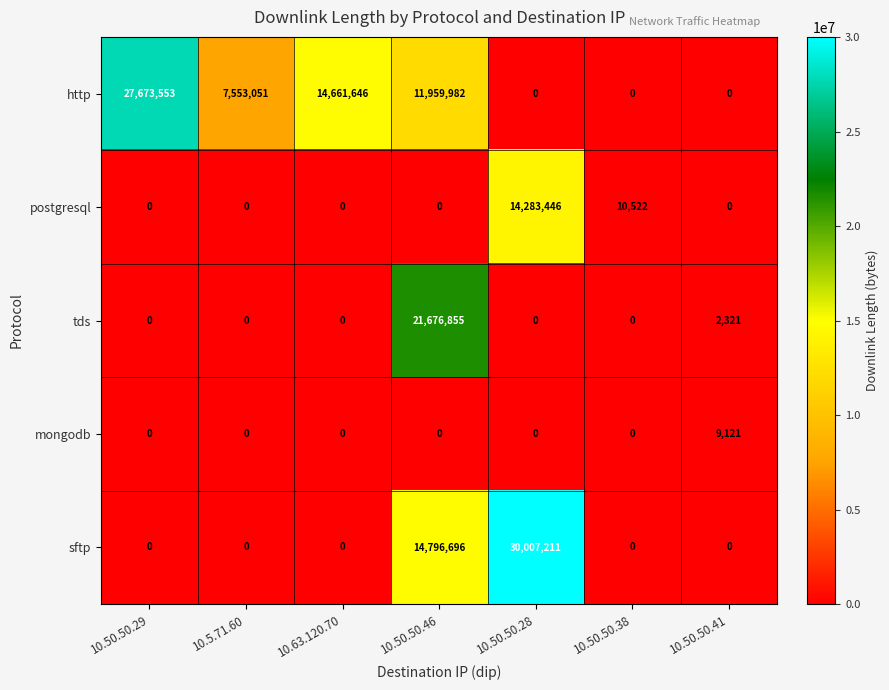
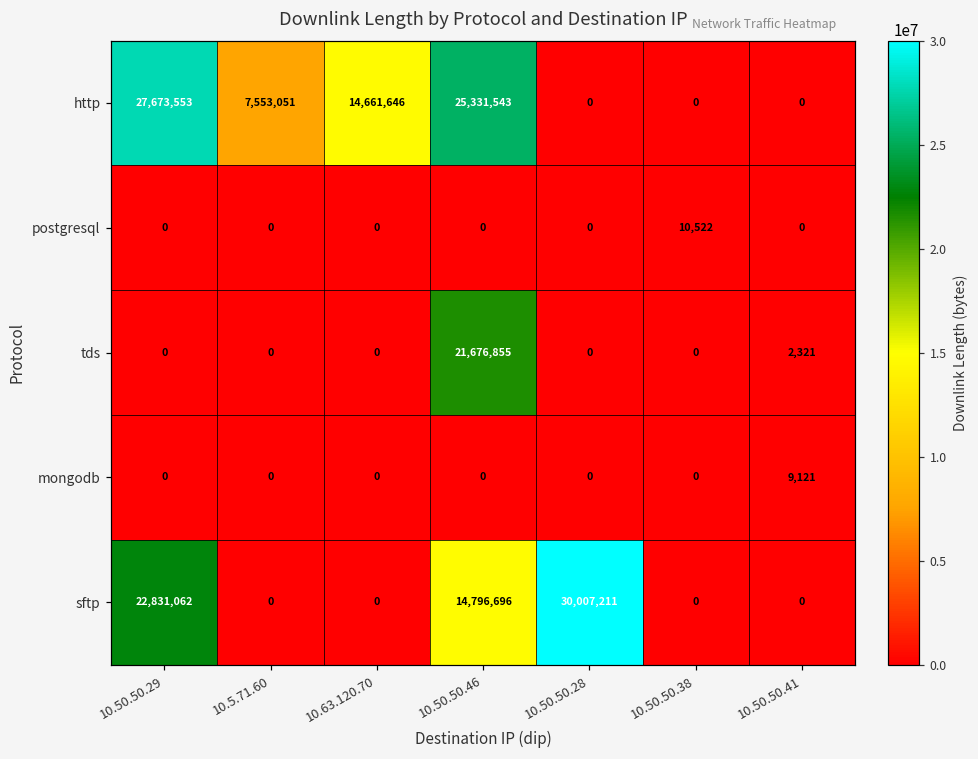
http, 10.50.50.46: 11,959,982 -> 25,331,543
postgresql, 10.50.50.28: 14,283,446 -> 0
sftp, 10.50.50.29: 0 -> 22,831,062
